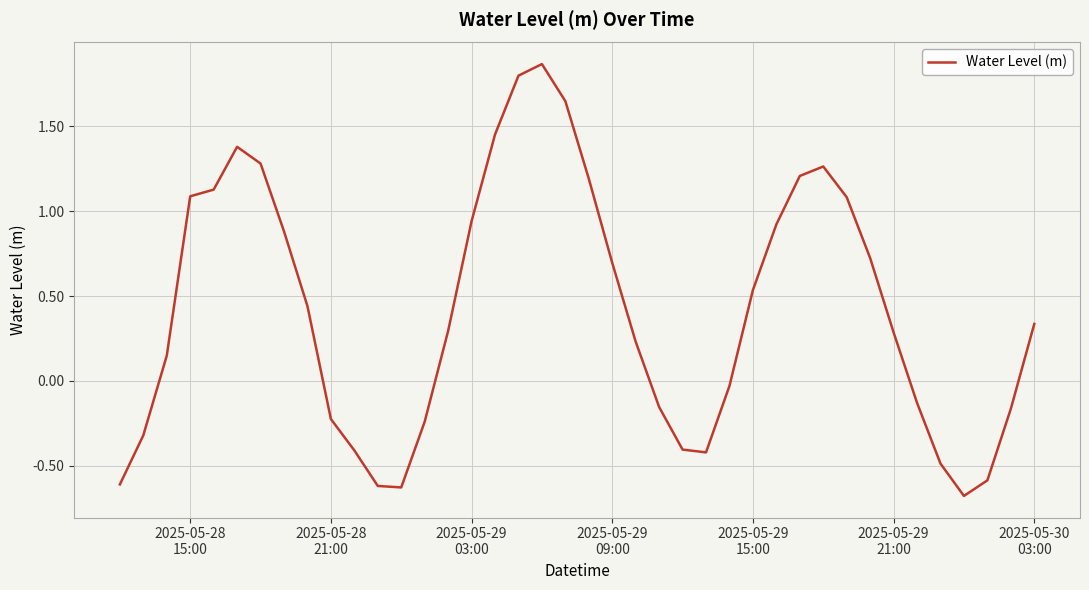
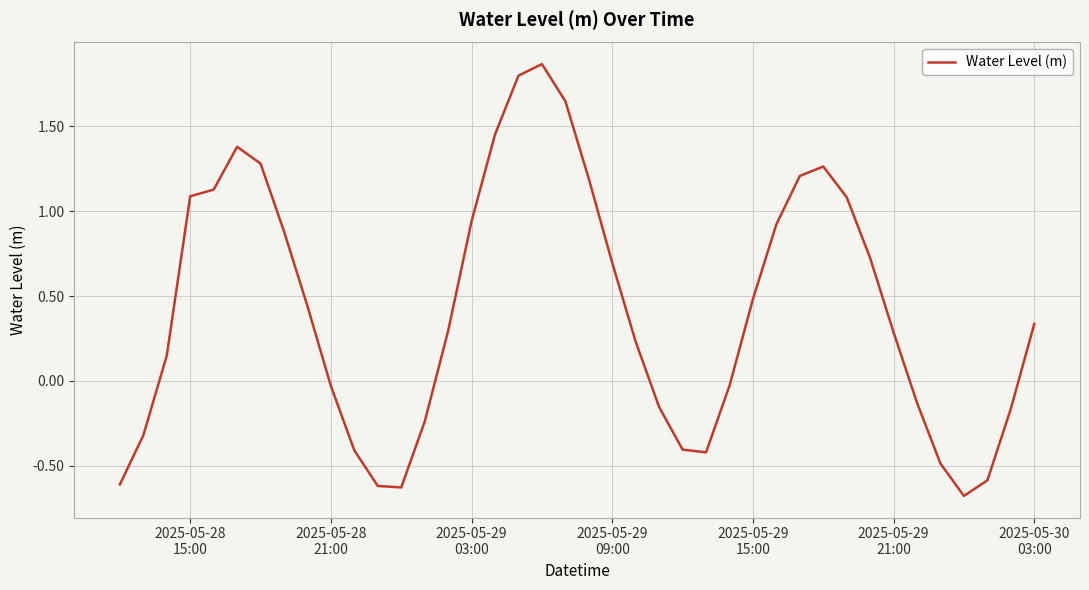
2025-05-28 21:00: -0.22 -> -0.03
2025-05-29 15:00: 0.54 -> 0.48
